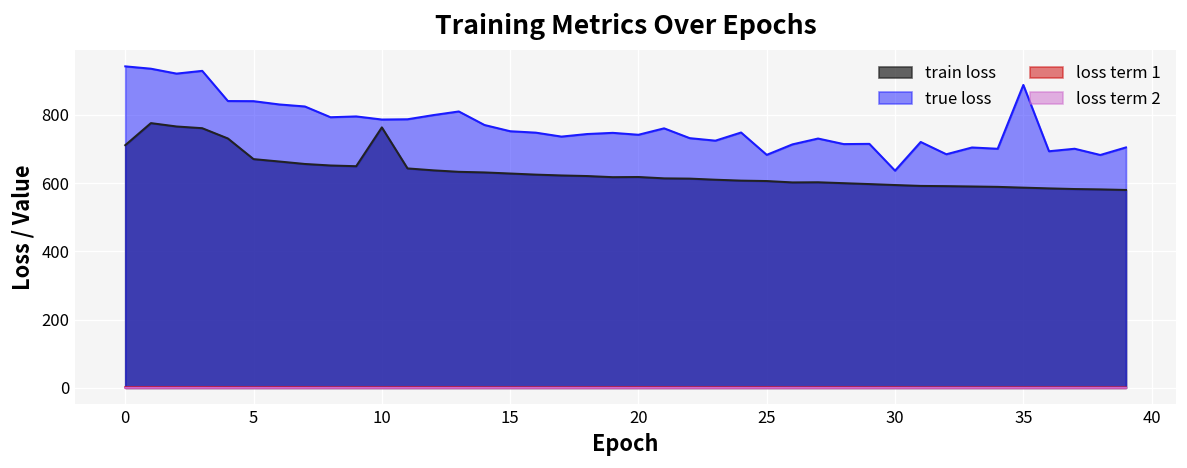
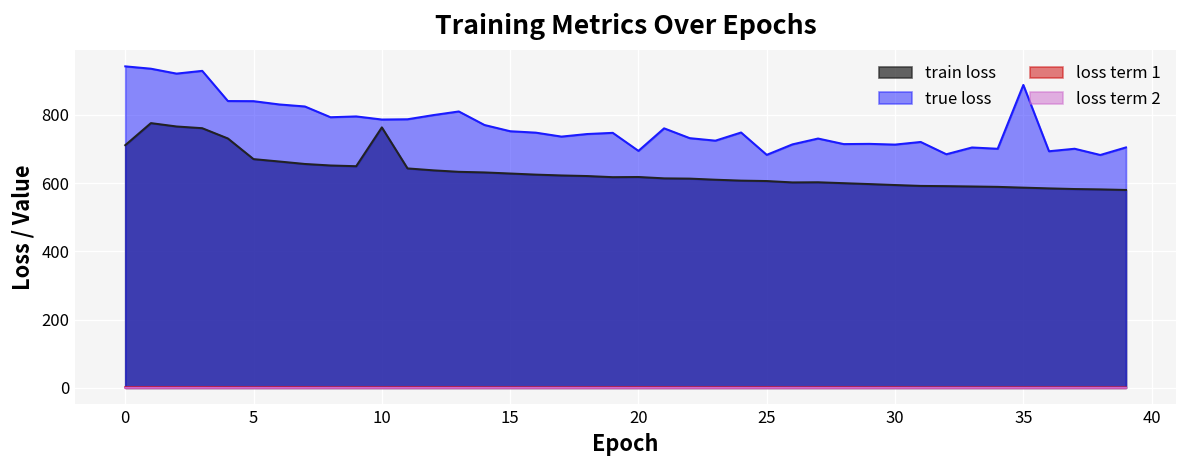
true loss, 20: 740 -> 690
true loss, 30: 640 -> 710
